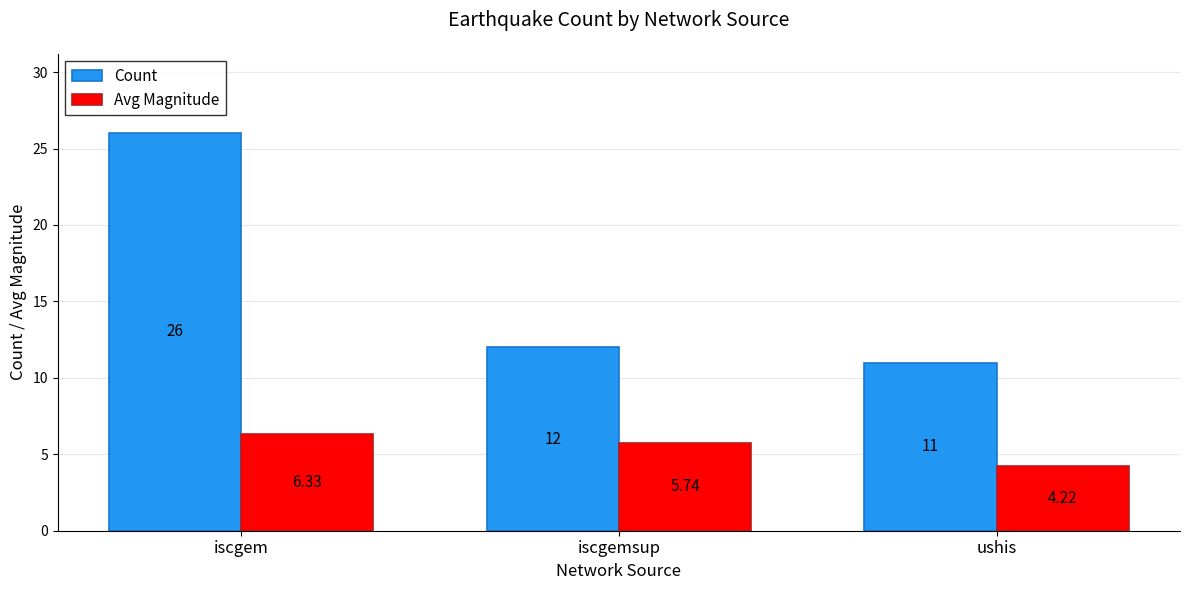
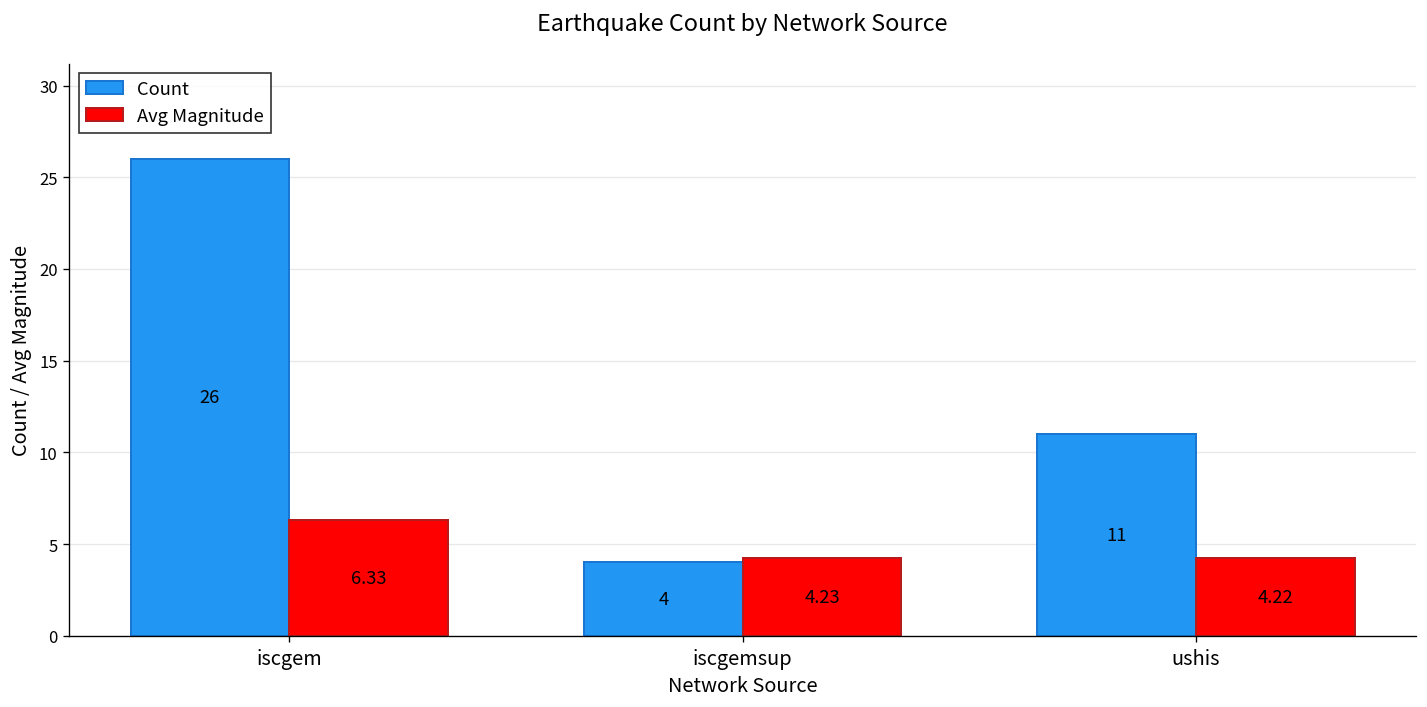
Count, iscgemsup: 12 -> 4
Avg Magnitude, iscgemsup: 5.74 -> 4.23
